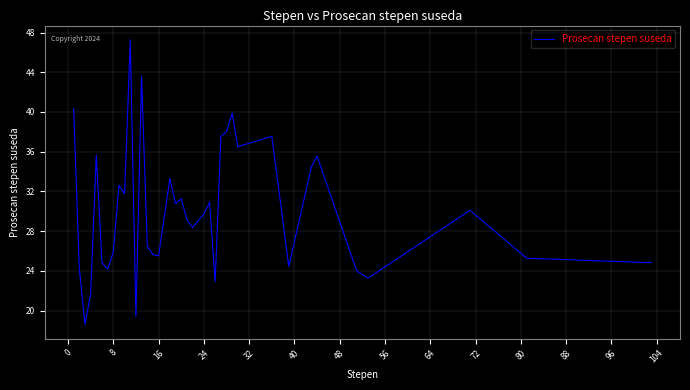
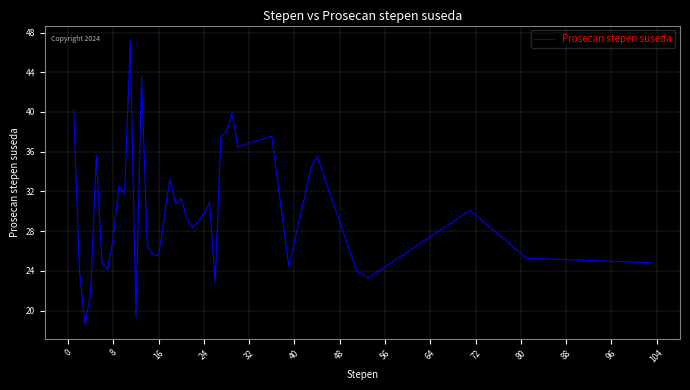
8: 26 -> 27
